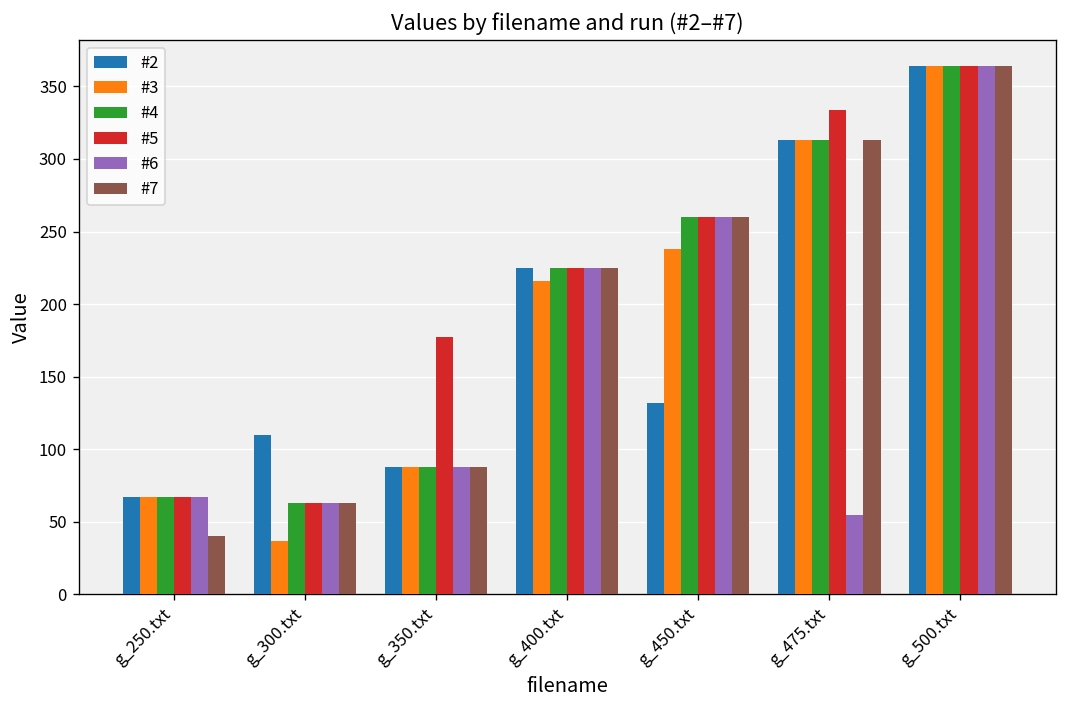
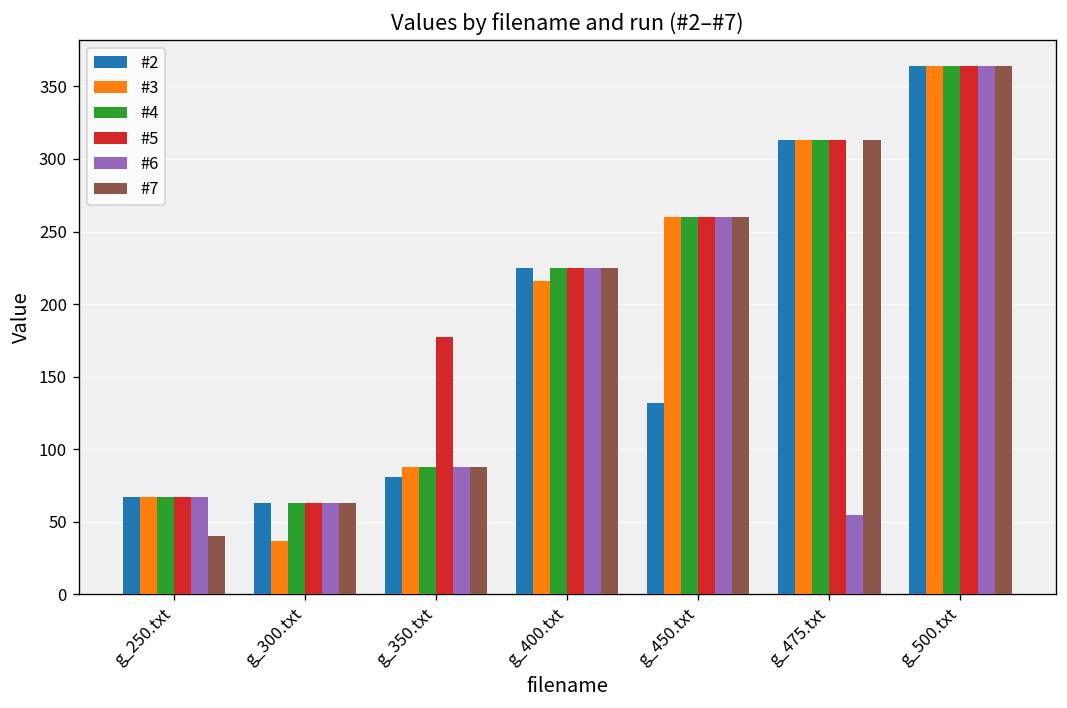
#2, g_300.txt: 110 -> 63
#2, g_350.txt: 88 -> 81
#3, g_450.txt: 238 -> 260
#5, g_475.txt: 334 -> 313
